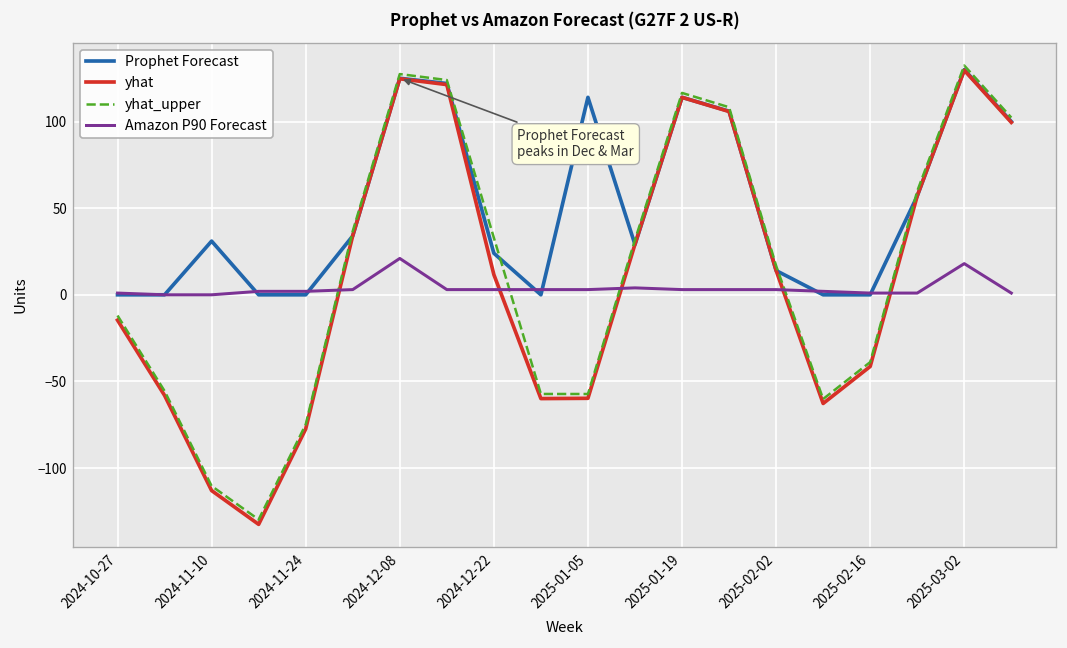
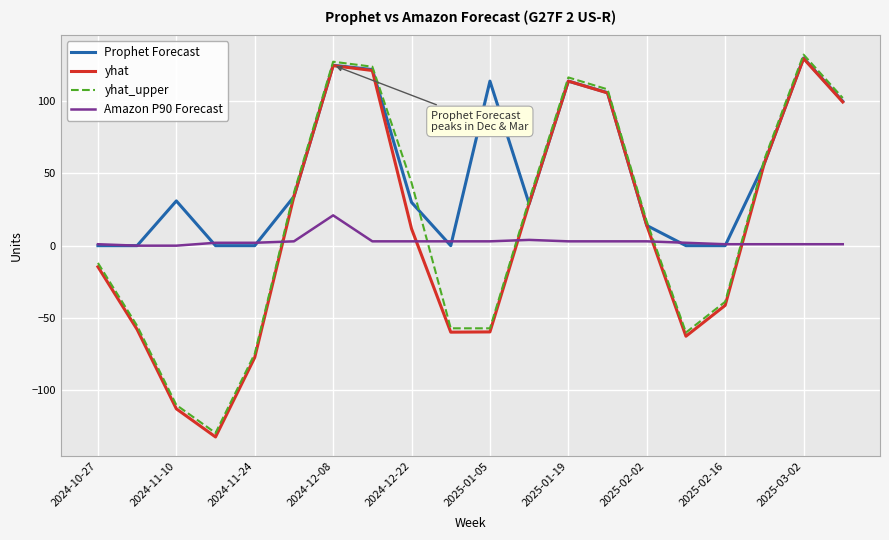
Prophet Forecast, 2024-12-22: 24 -> 30
yhat_upper, 2024-12-22: 33 -> 44
Amazon P90 Forecast, 2025-03-02: 18 -> 1
